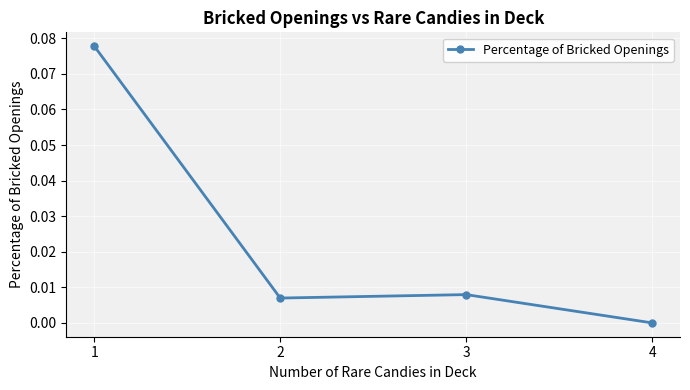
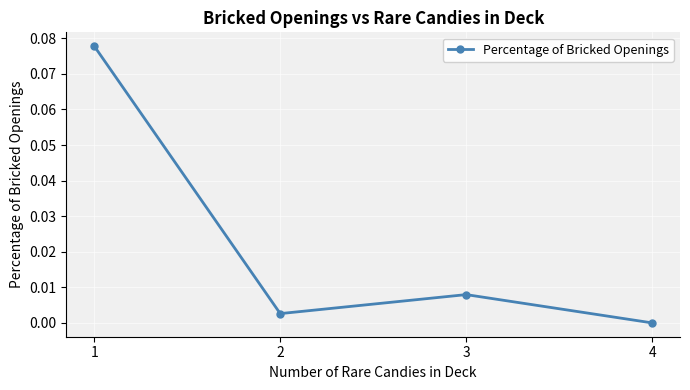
2: 0.007 -> 0.003
